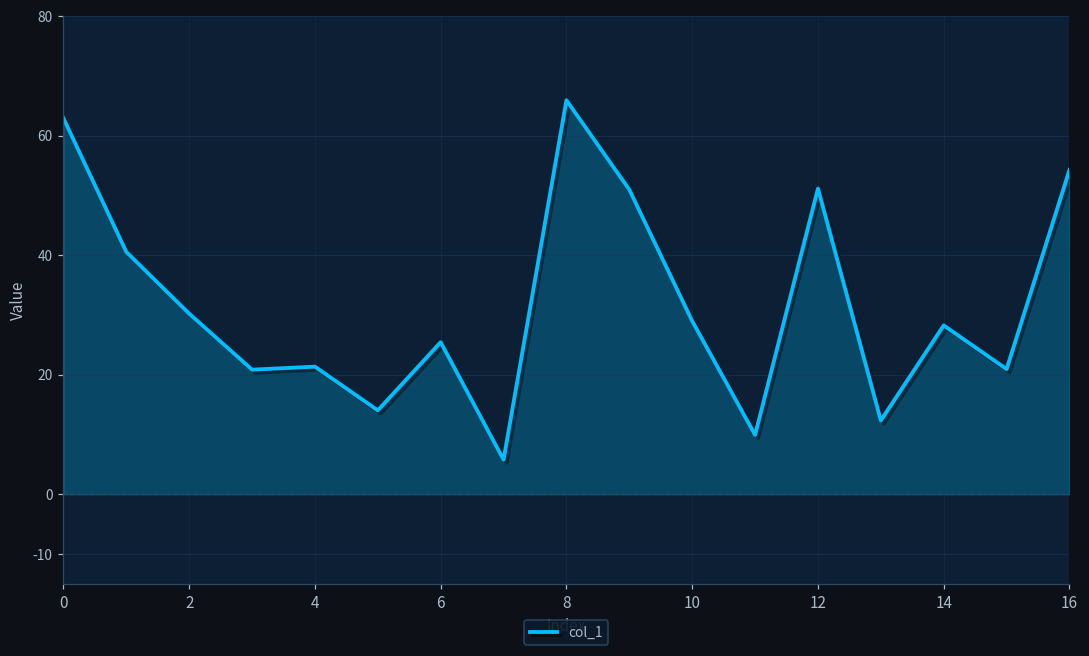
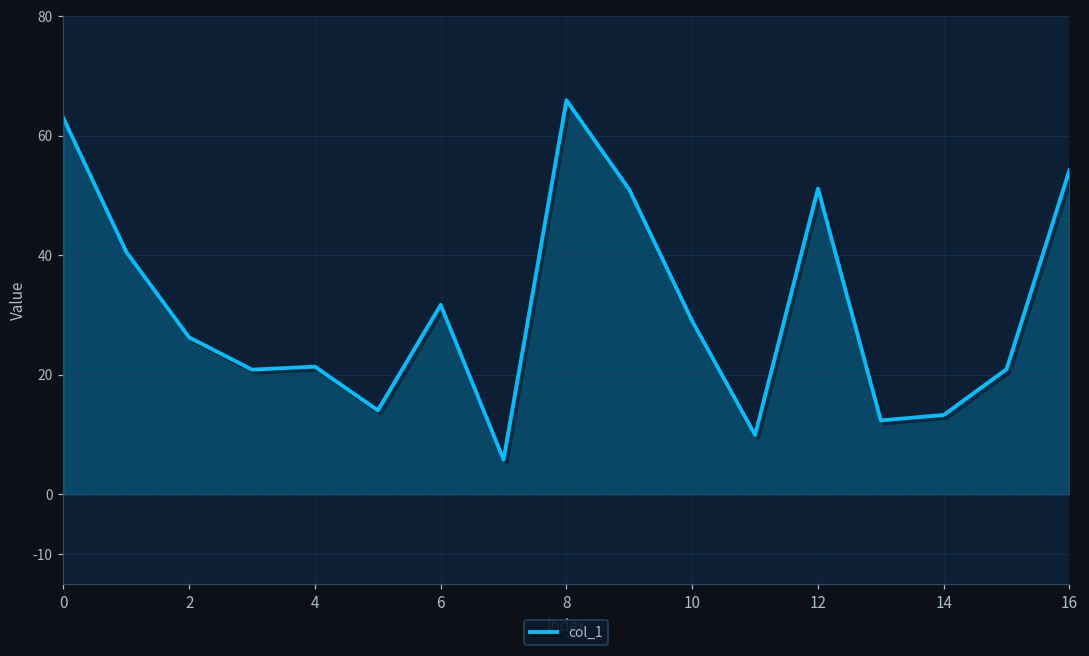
2: 30 -> 26
6: 25 -> 32
14: 28 -> 13
